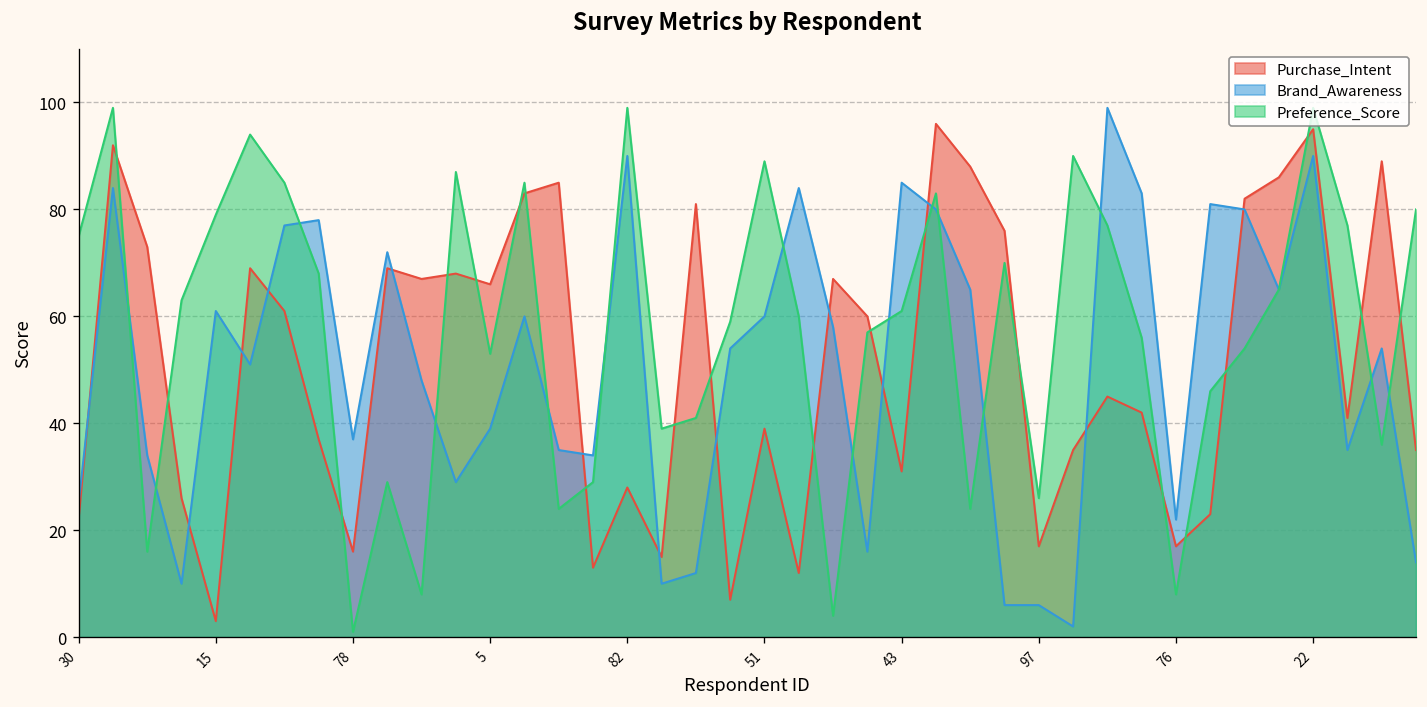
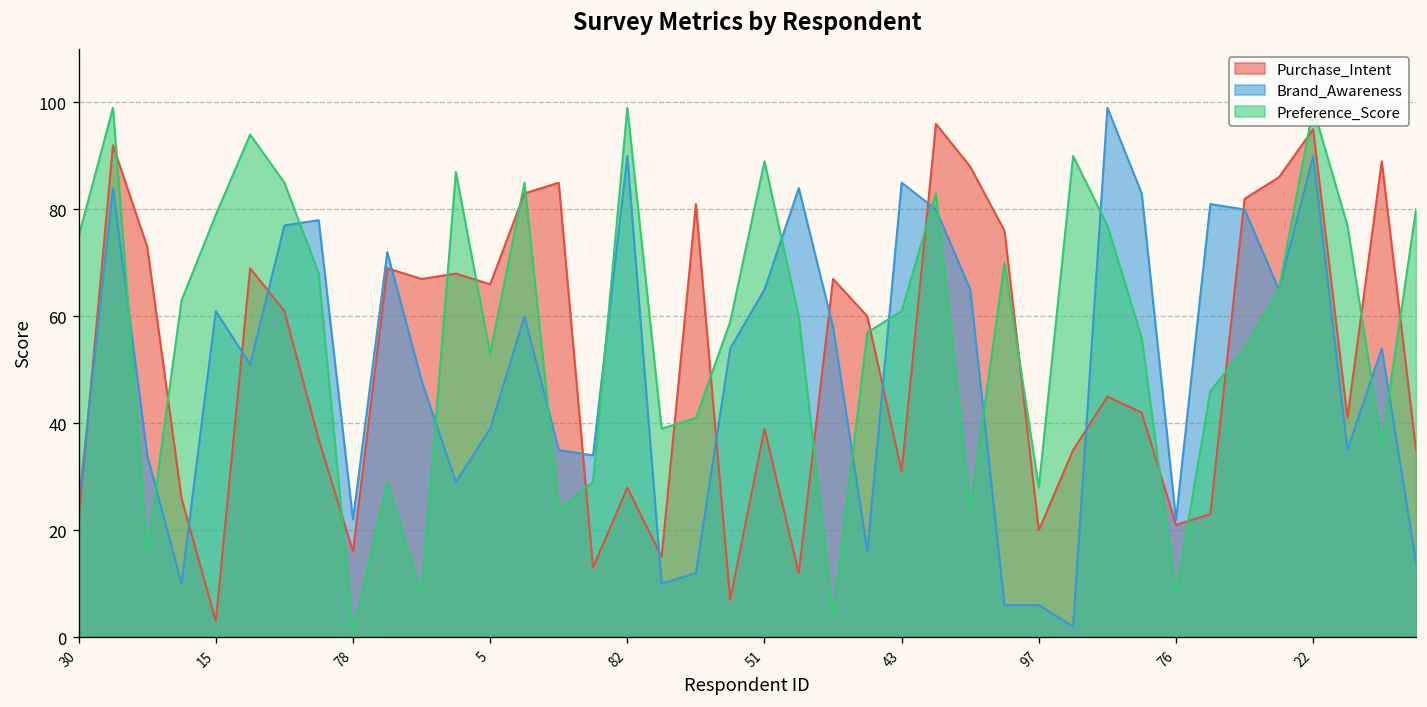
Brand_Awareness, 78: 37 -> 22
Brand_Awareness, 51: 60 -> 65
Purchase_Intent, 97: 17 -> 20
Preference_Score, 97: 26 -> 28
Purchase_Intent, 76: 17 -> 21
